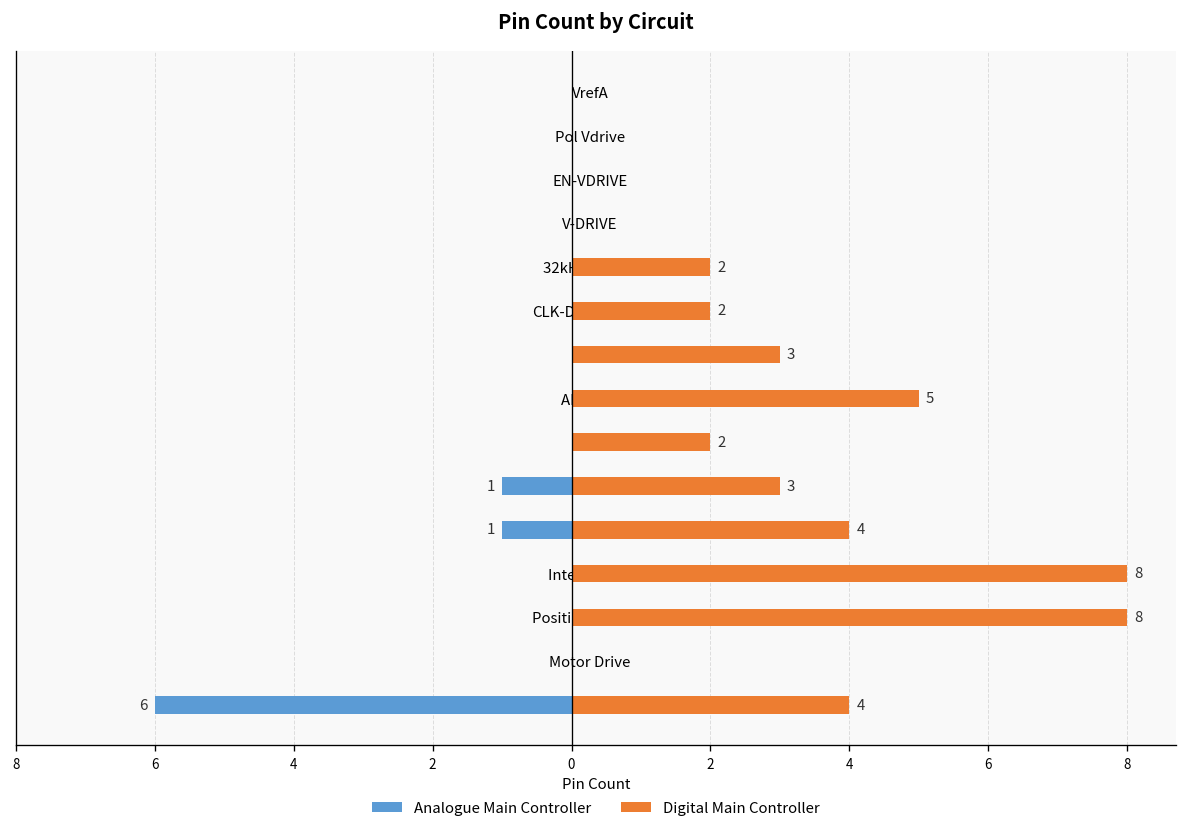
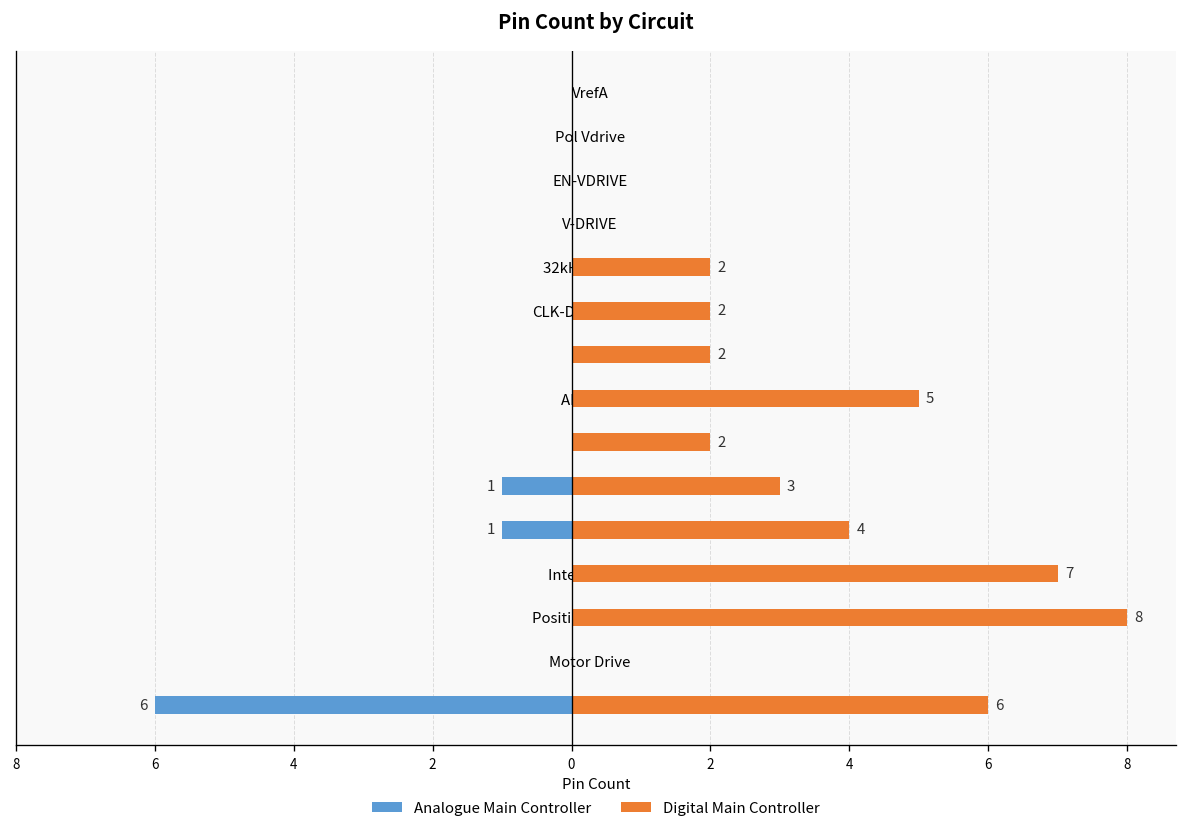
Digital Main Controller, USB: 3 -> 2
Digital Main Controller, Internal Bus: 8 -> 7
Digital Main Controller, Power Distribution: 4 -> 6
